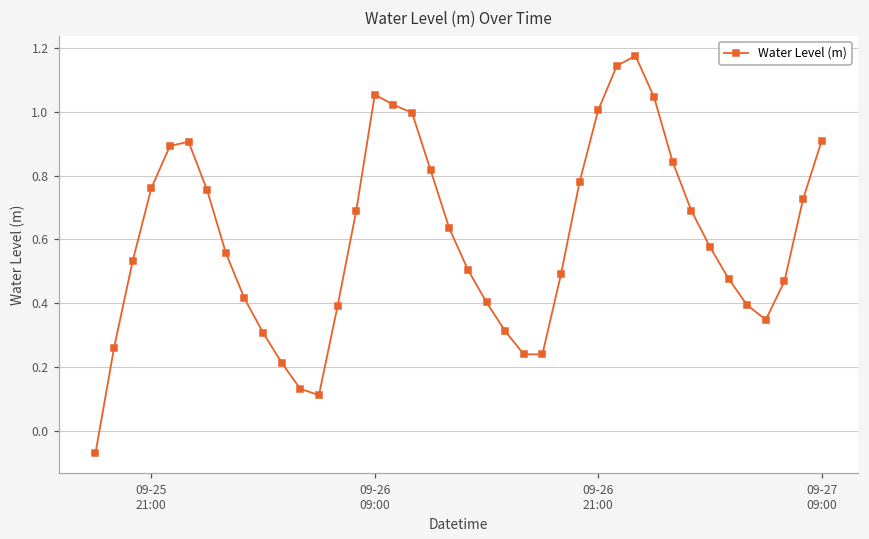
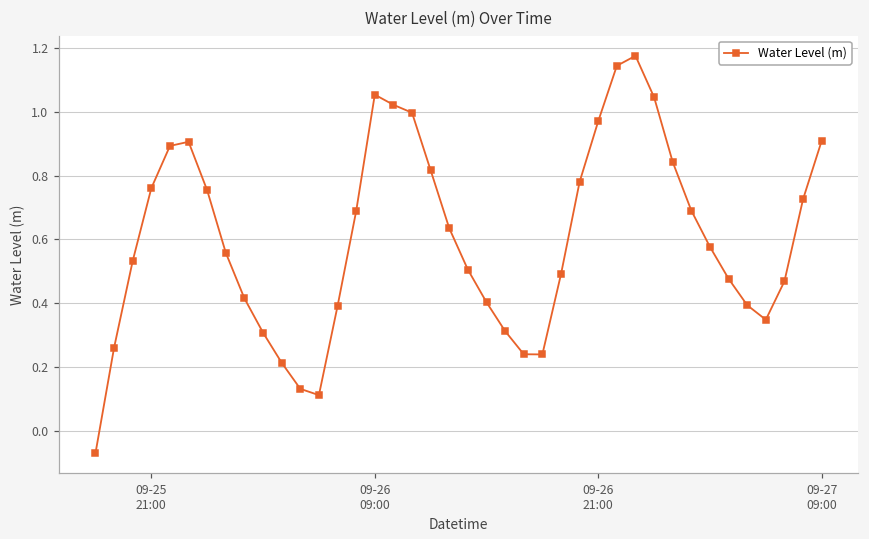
09-26 21:00: 1.01 -> 0.97
